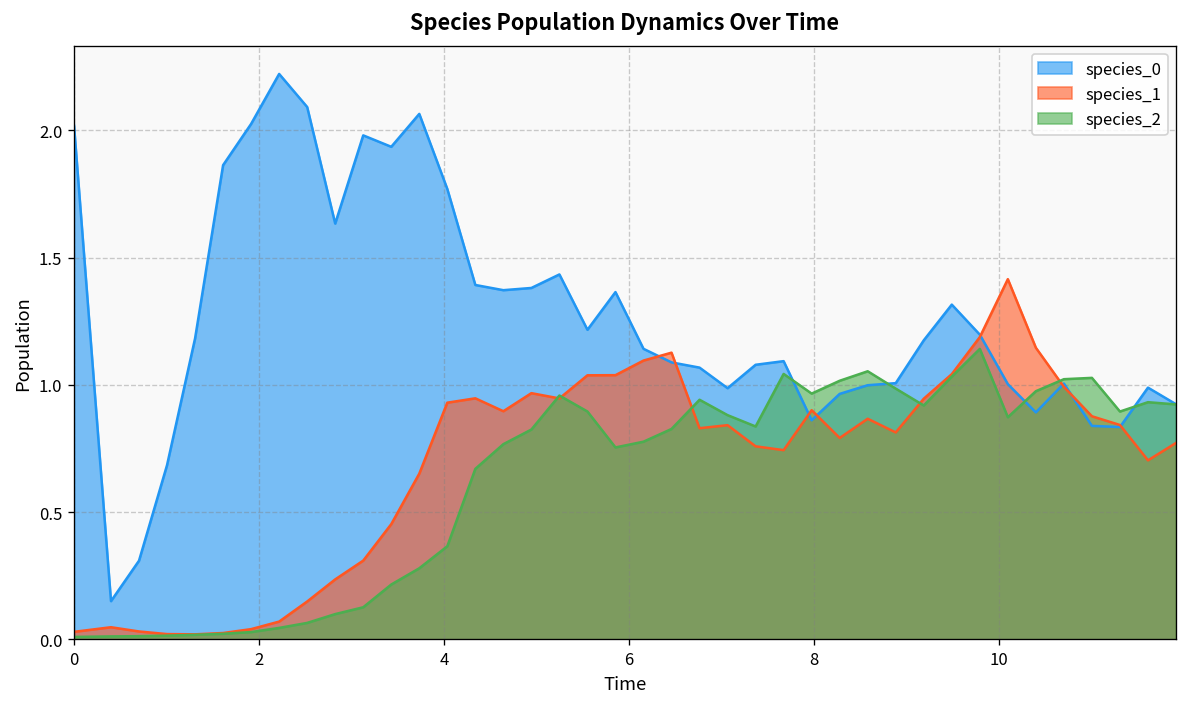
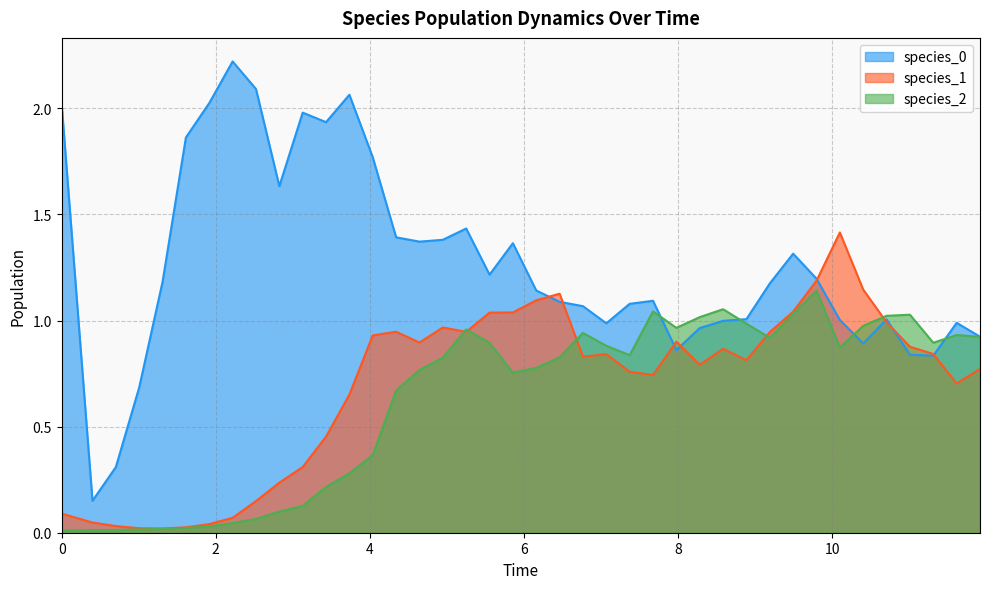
species_1, 0: 0.03 -> 0.09
